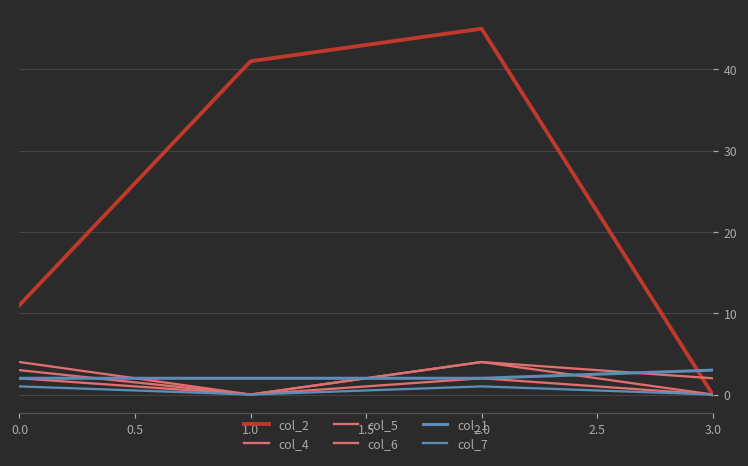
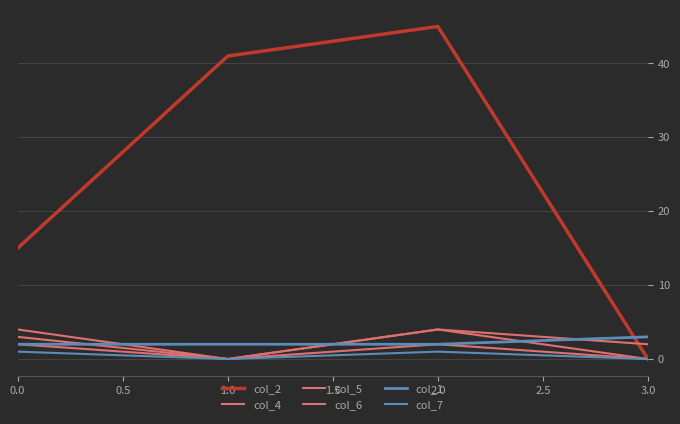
col_2, 0.0: 11 -> 15
